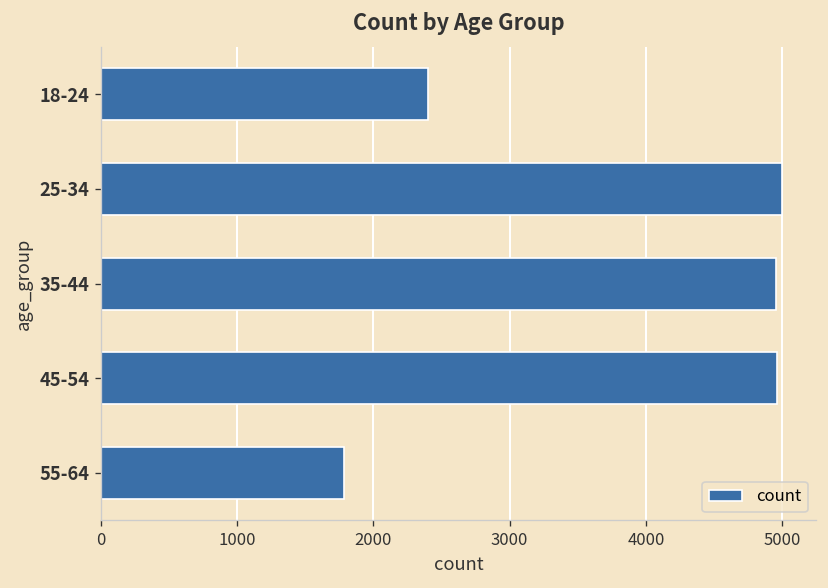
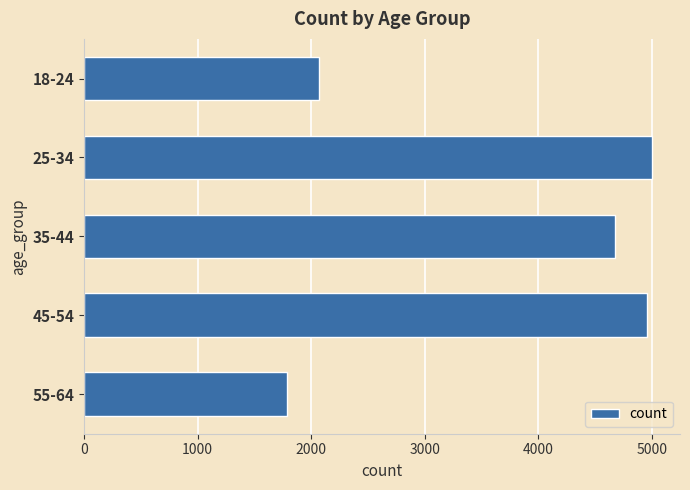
18-24: 2400 -> 2070
35-44: 4960 -> 4680
